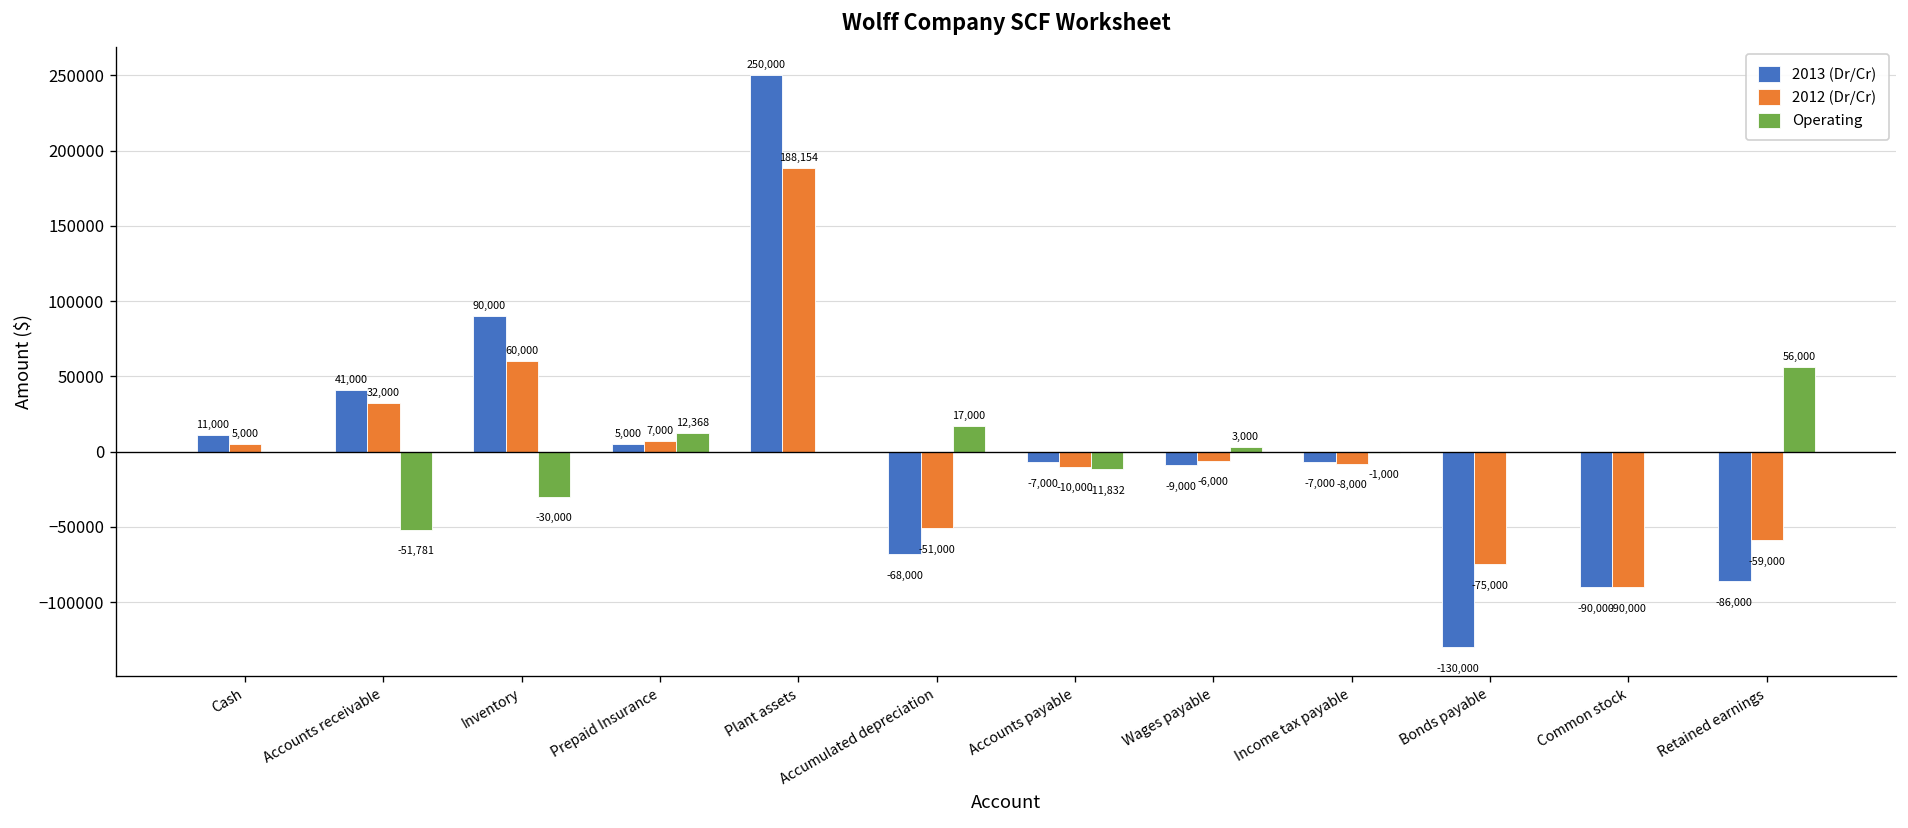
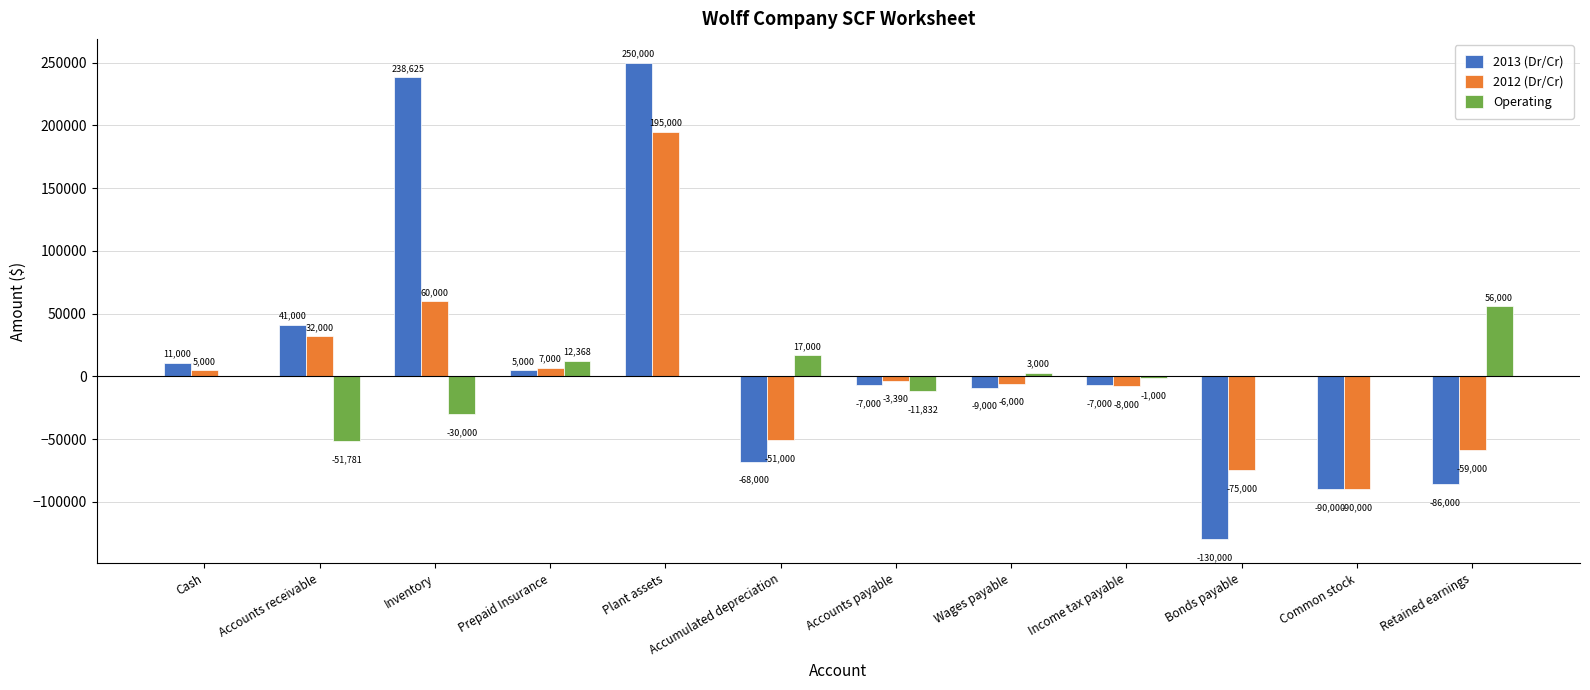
2013 (Dr/Cr), Inventory: 90,000 -> 238,625
2012 (Dr/Cr), Plant assets: 188,154 -> 195,000
2012 (Dr/Cr), Accounts payable: -10,000 -> -3,390
